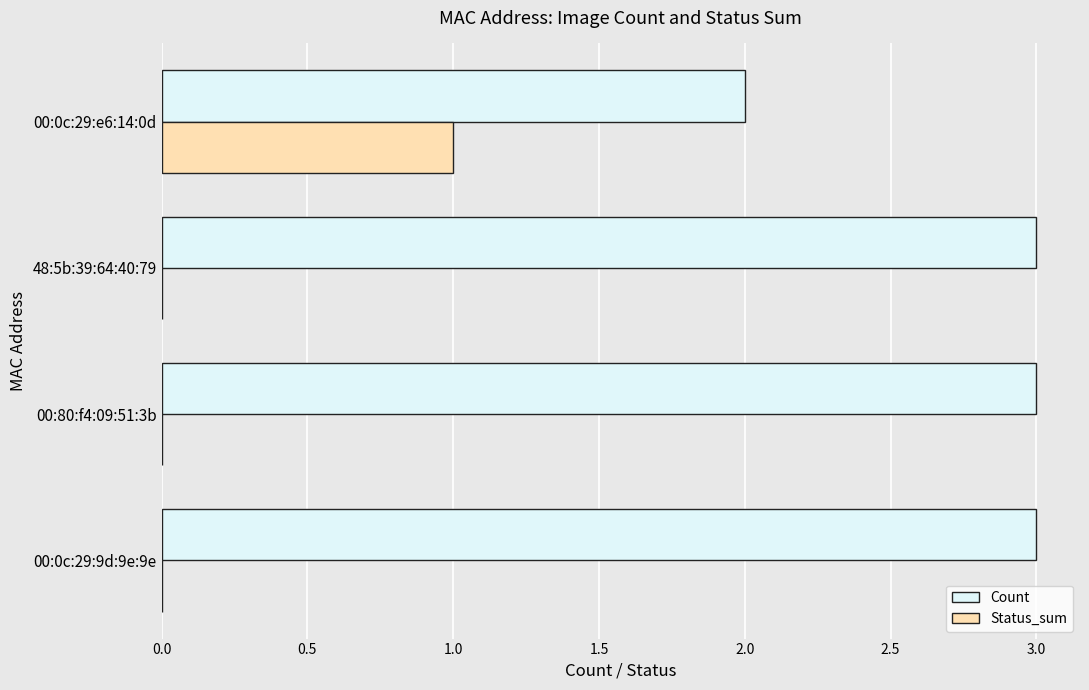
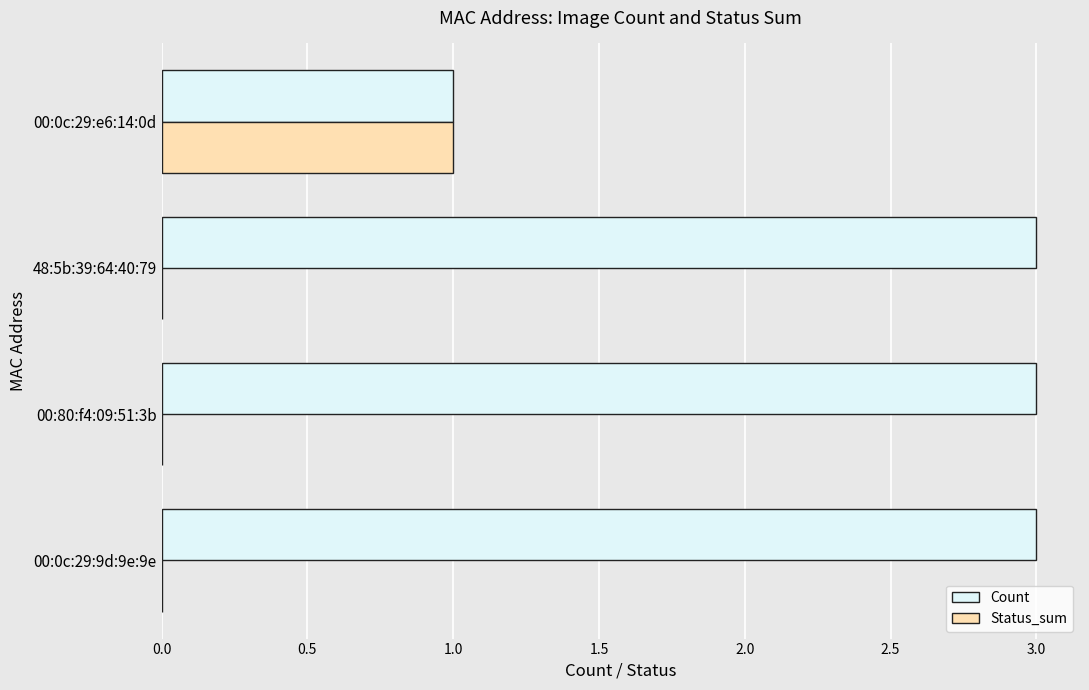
Count, 00:0c:29:e6:14:0d: 2 -> 1
